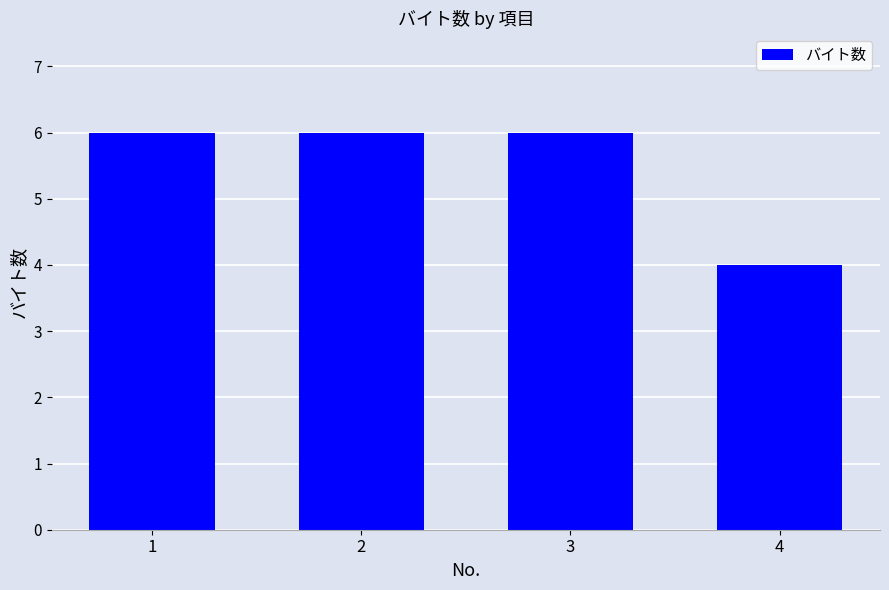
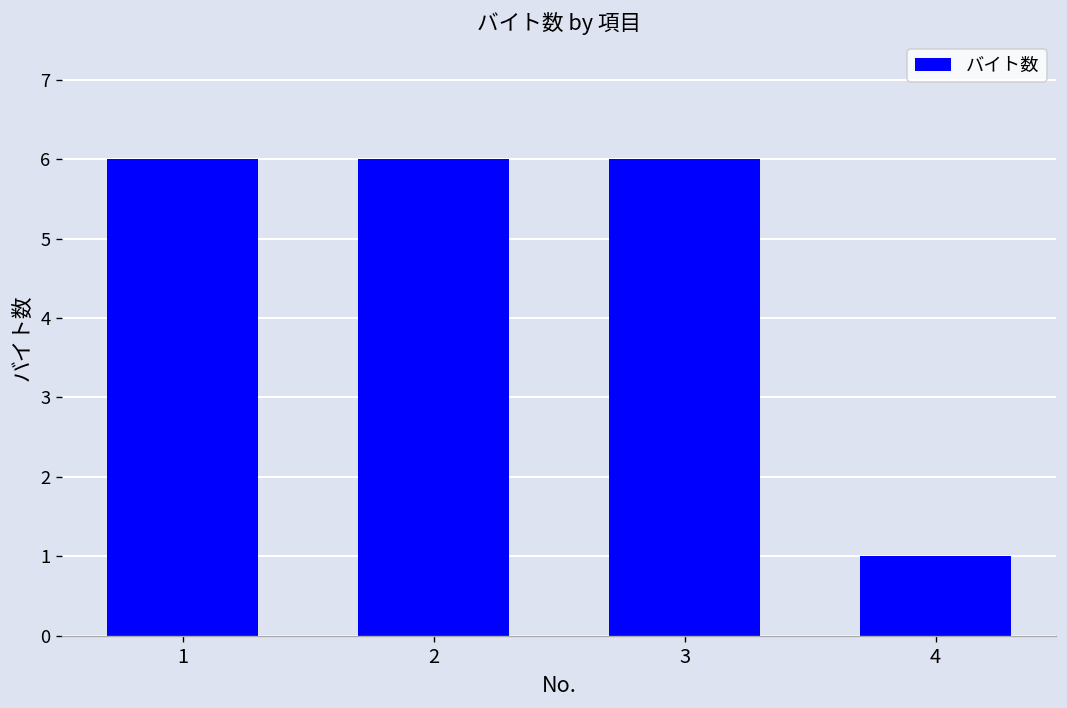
4: 4 -> 1
